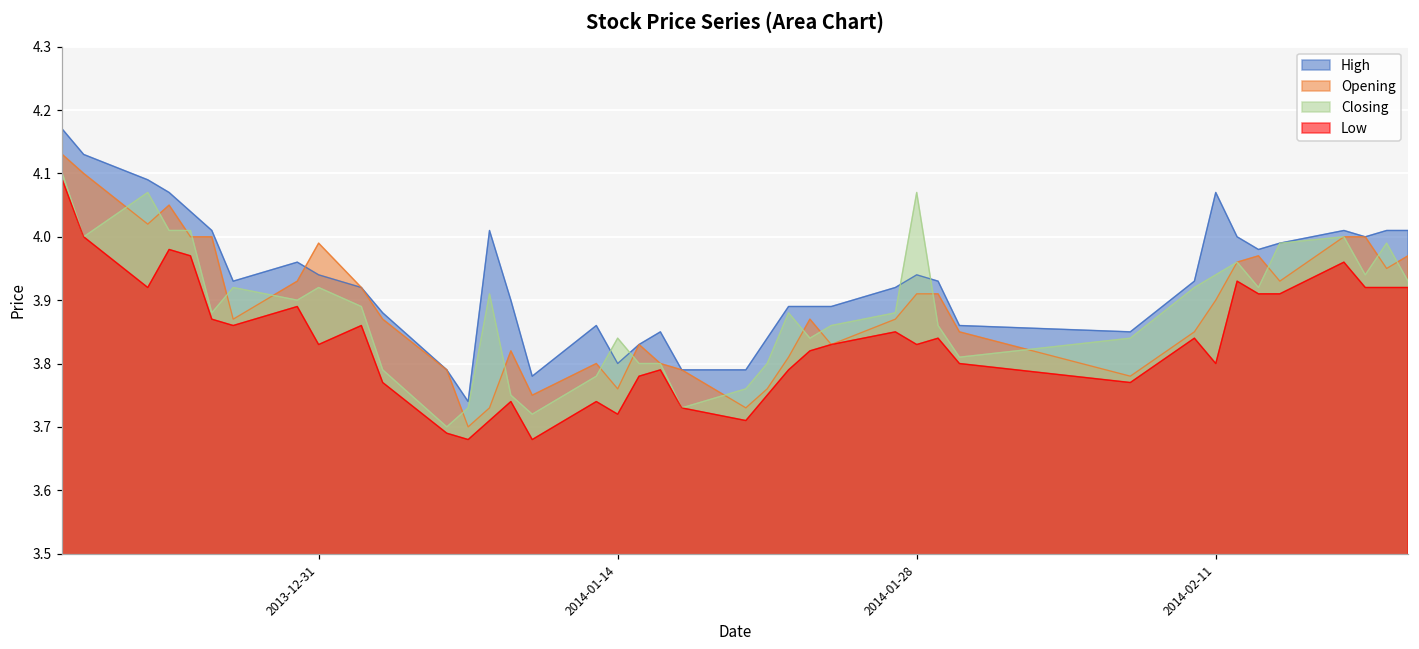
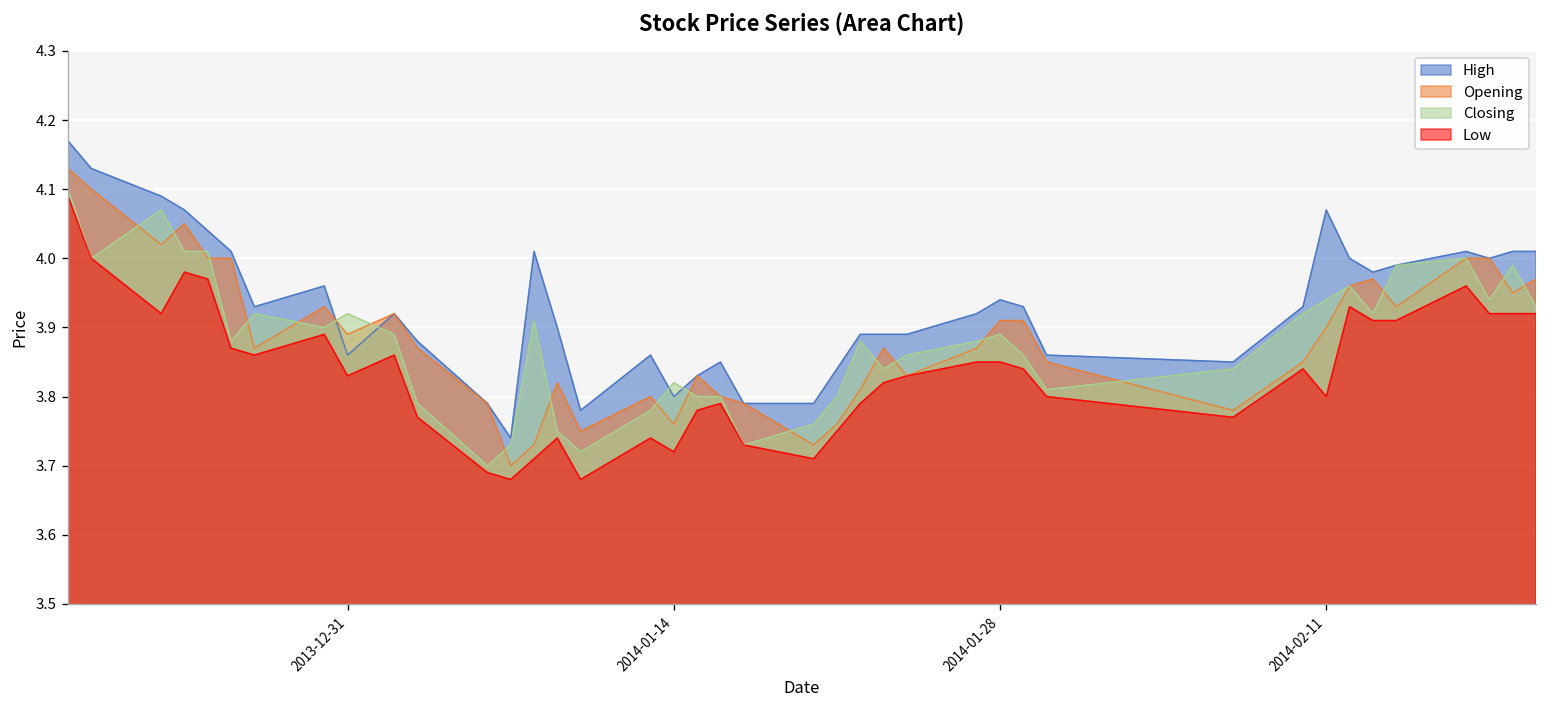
High, 2013-12-31: 3.94 -> 3.86
Opening, 2013-12-31: 3.99 -> 3.89
Closing, 2014-01-14: 3.84 -> 3.82
Closing, 2014-01-28: 4.07 -> 3.89
Low, 2014-01-28: 3.83 -> 3.85
